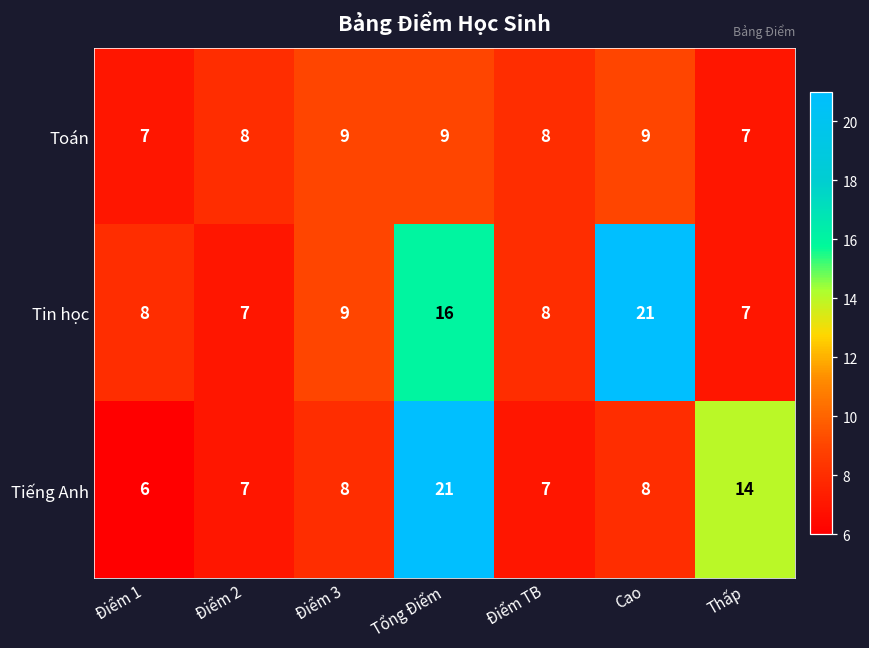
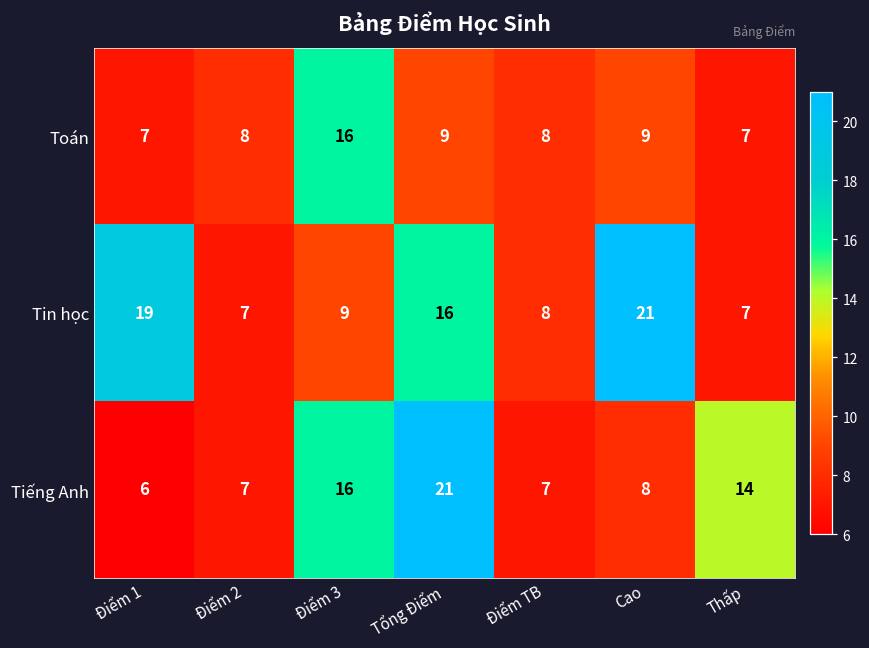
Toán, Điểm 3: 9 -> 16
Tin học, Điểm 1: 8 -> 19
Tiếng Anh, Điểm 3: 8 -> 16
